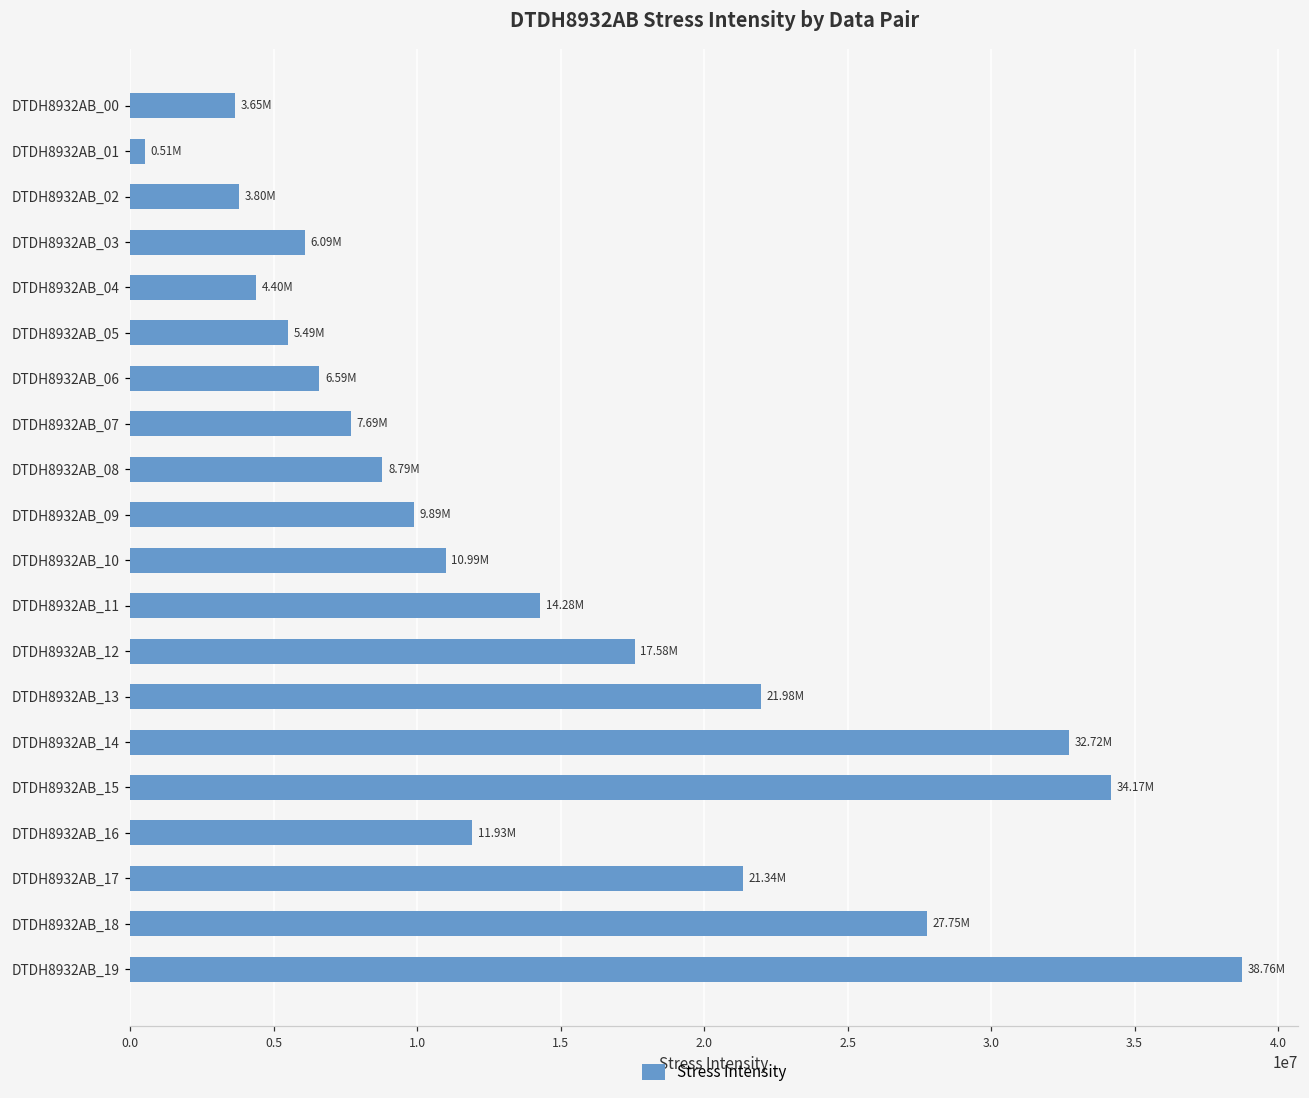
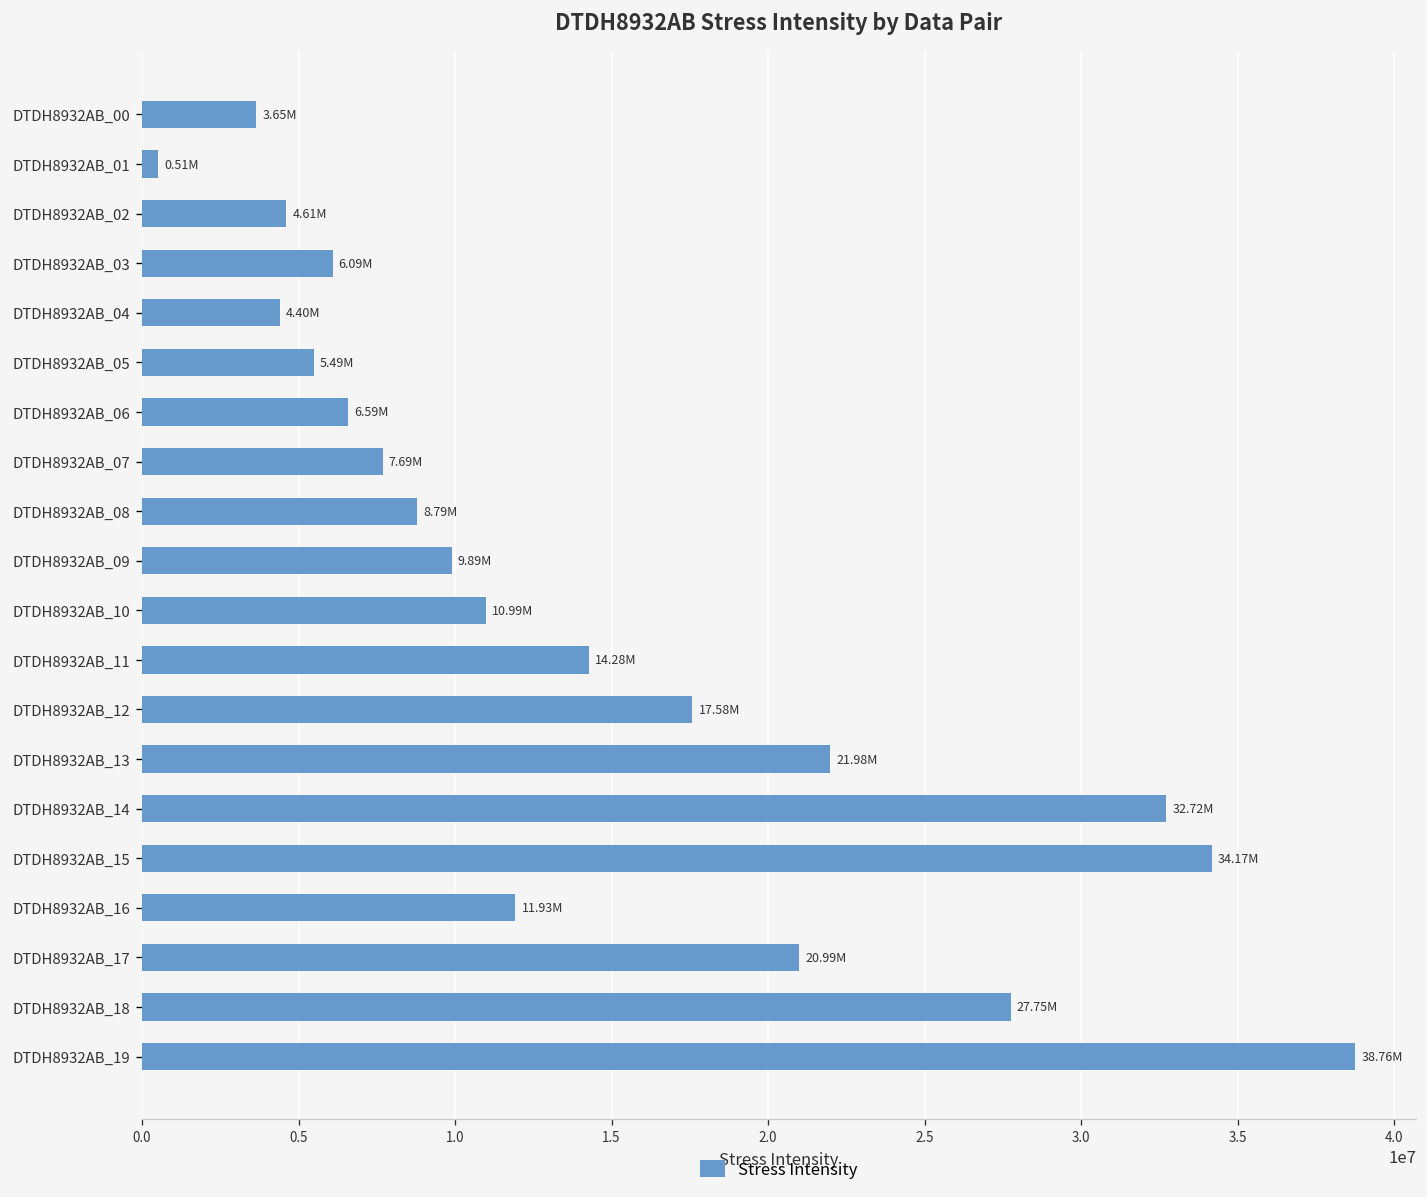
DTDH8932AB_02: 3.80M -> 4.61M
DTDH8932AB_17: 21.34M -> 20.99M
